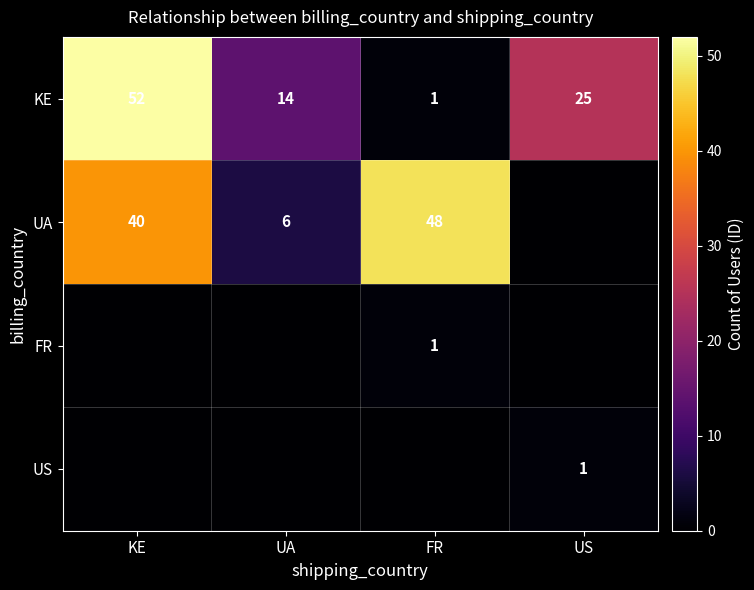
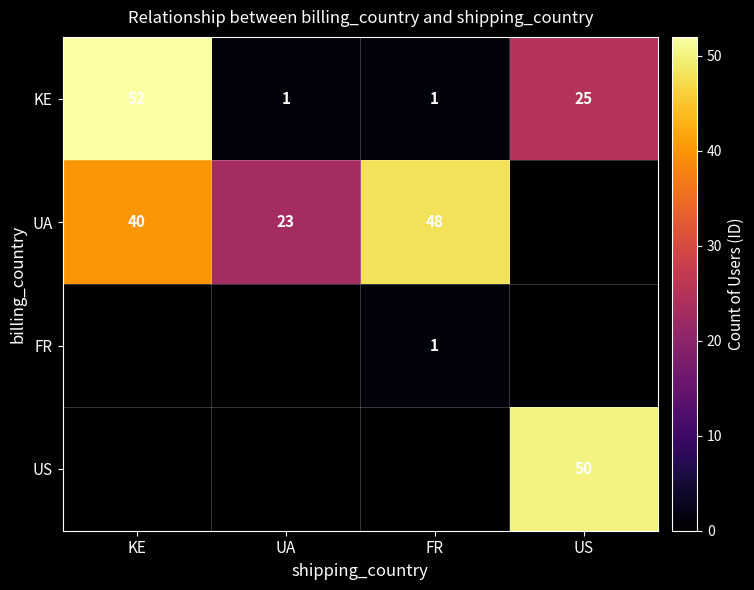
KE, UA: 14 -> 1
UA, UA: 6 -> 23
US, US: 1 -> 50
